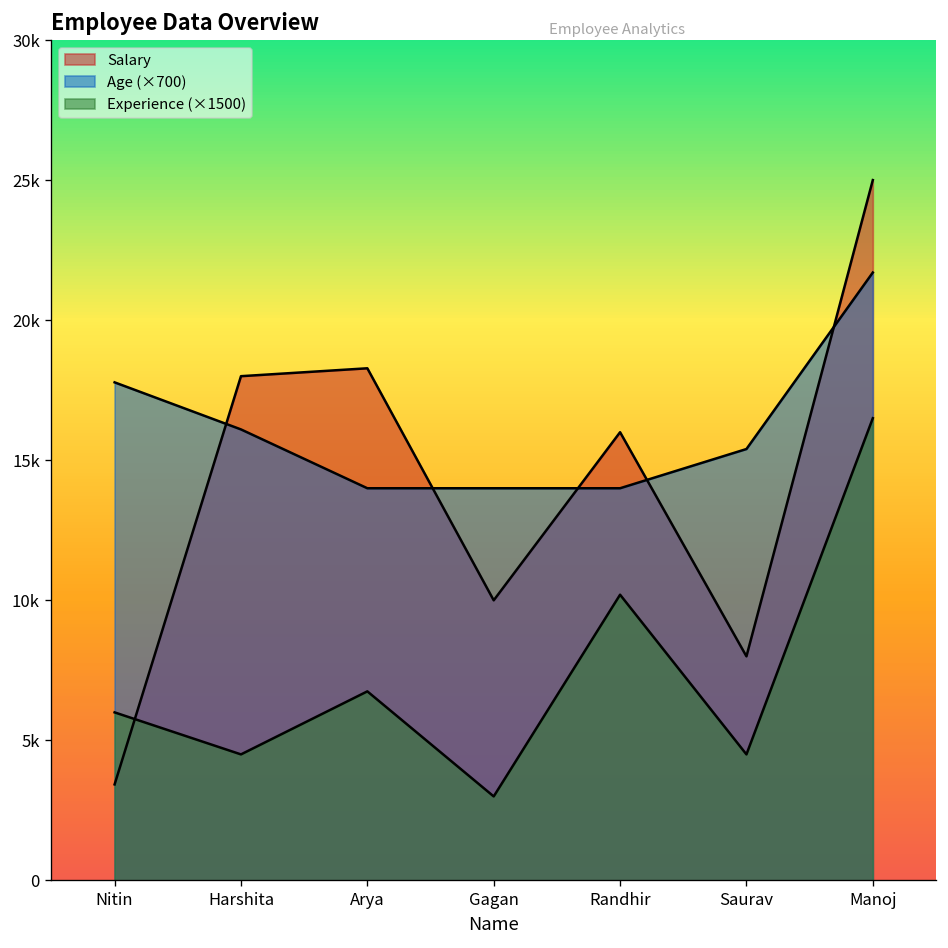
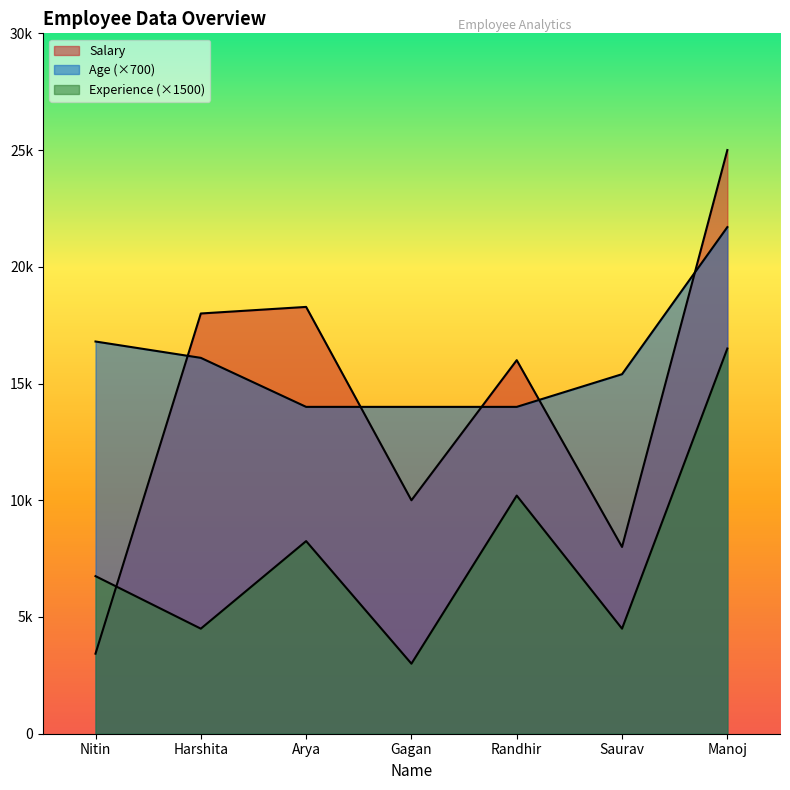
Age (×700), Nitin: 17800 -> 16800
Experience (×1500), Nitin: 6000 -> 6800
Experience (×1500), Arya: 6800 -> 8300
